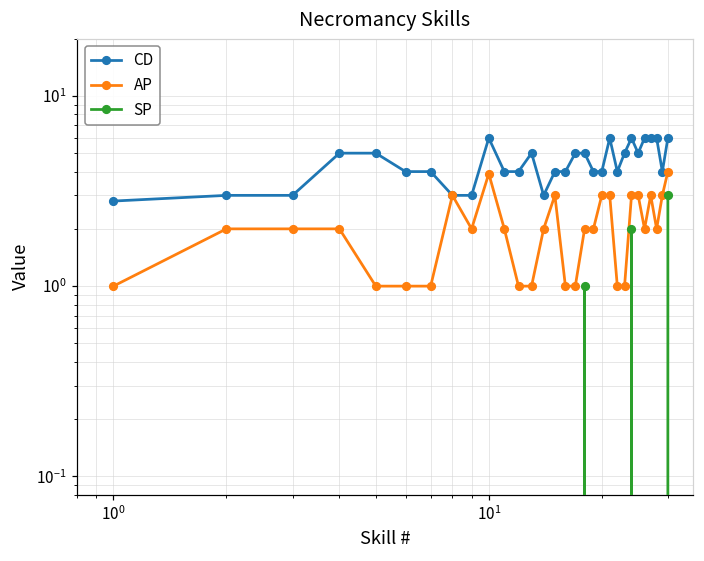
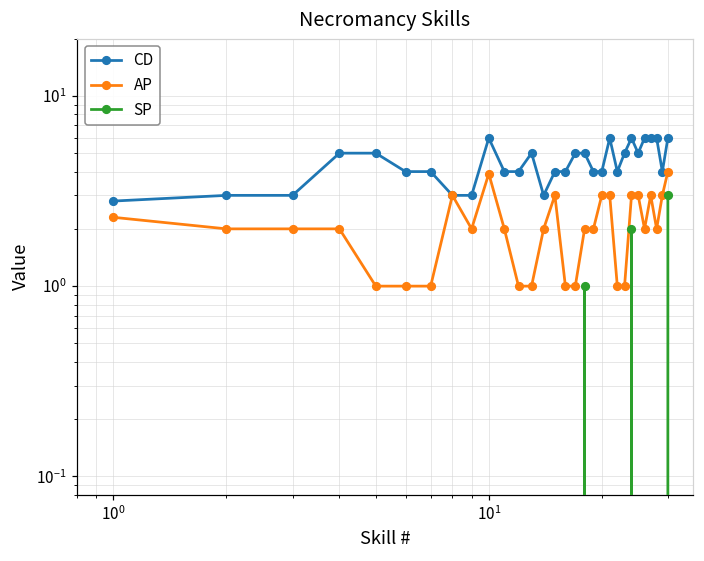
AP, 10^0: 1.0 -> 2.3
